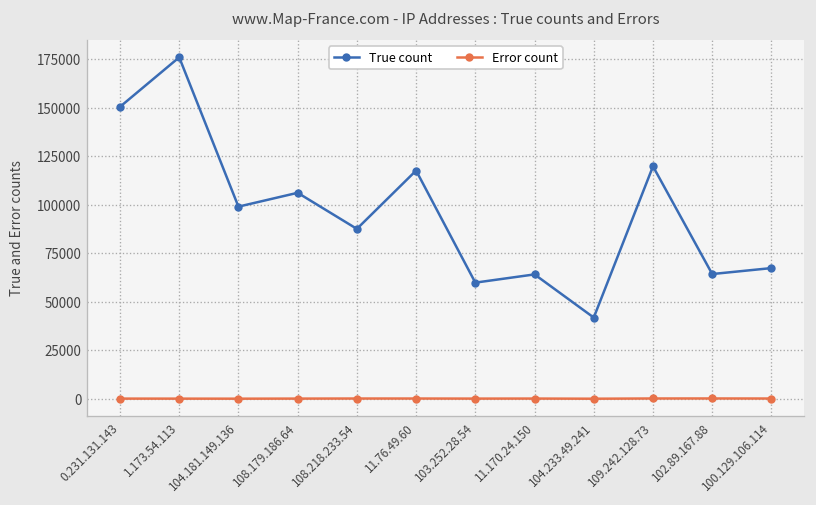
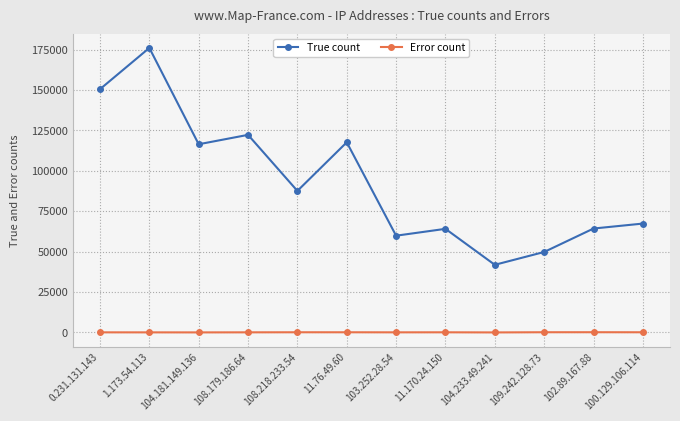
True count, 104.181.149.136: 99000 -> 116000
True count, 108.179.186.64: 106000 -> 122000
True count, 109.242.128.73: 120000 -> 50000
